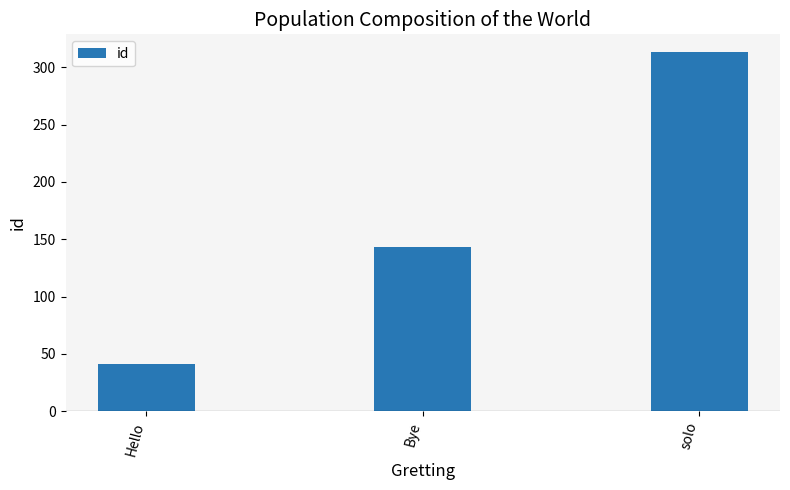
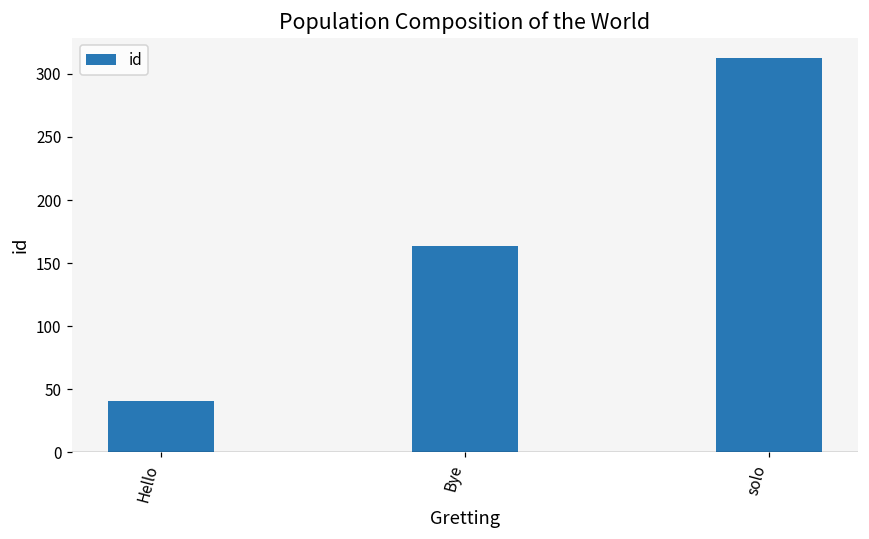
Bye: 143 -> 164
